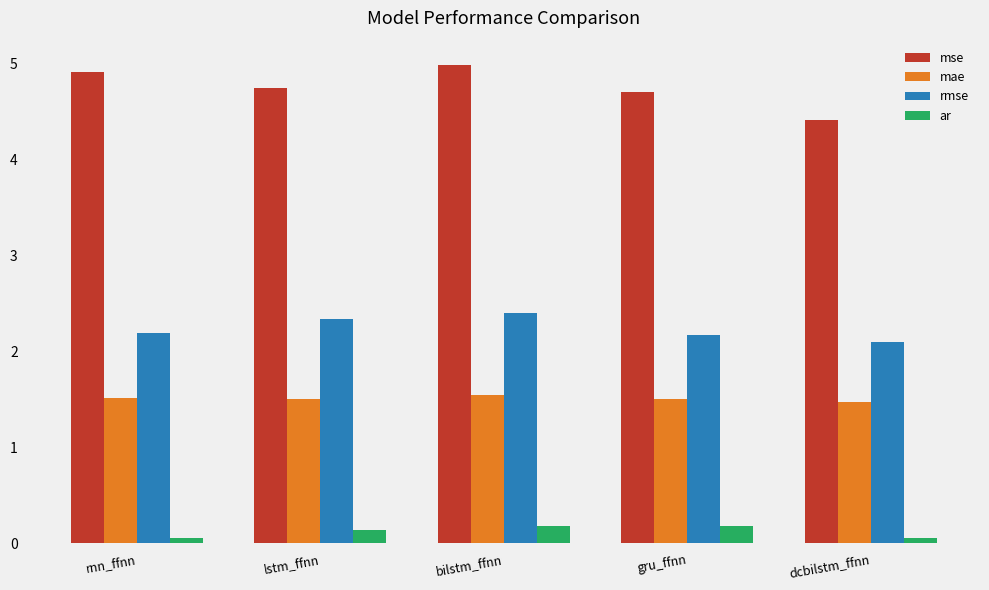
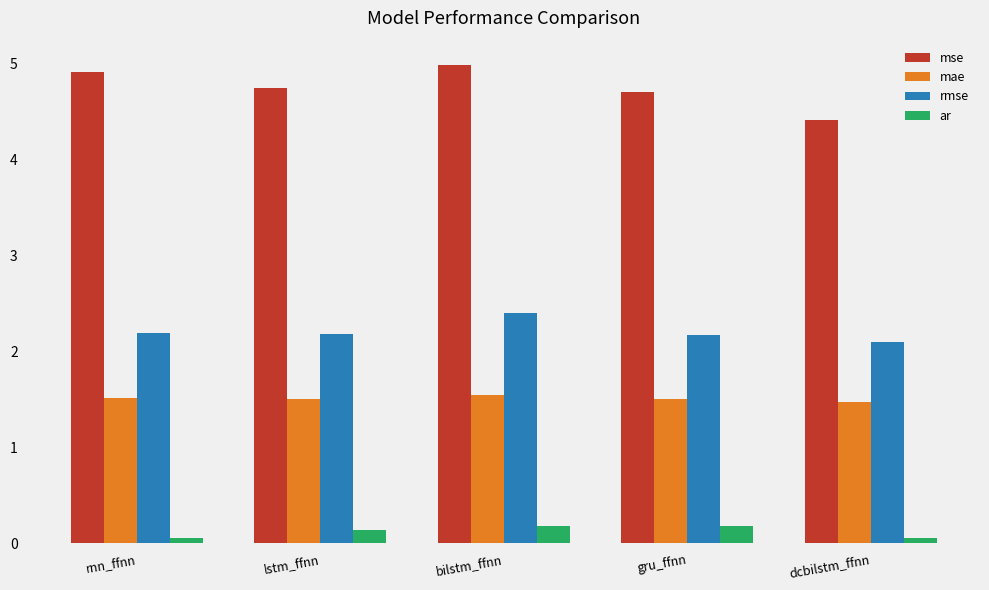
rmse, lstm_ffnn: 2.3 -> 2.2
